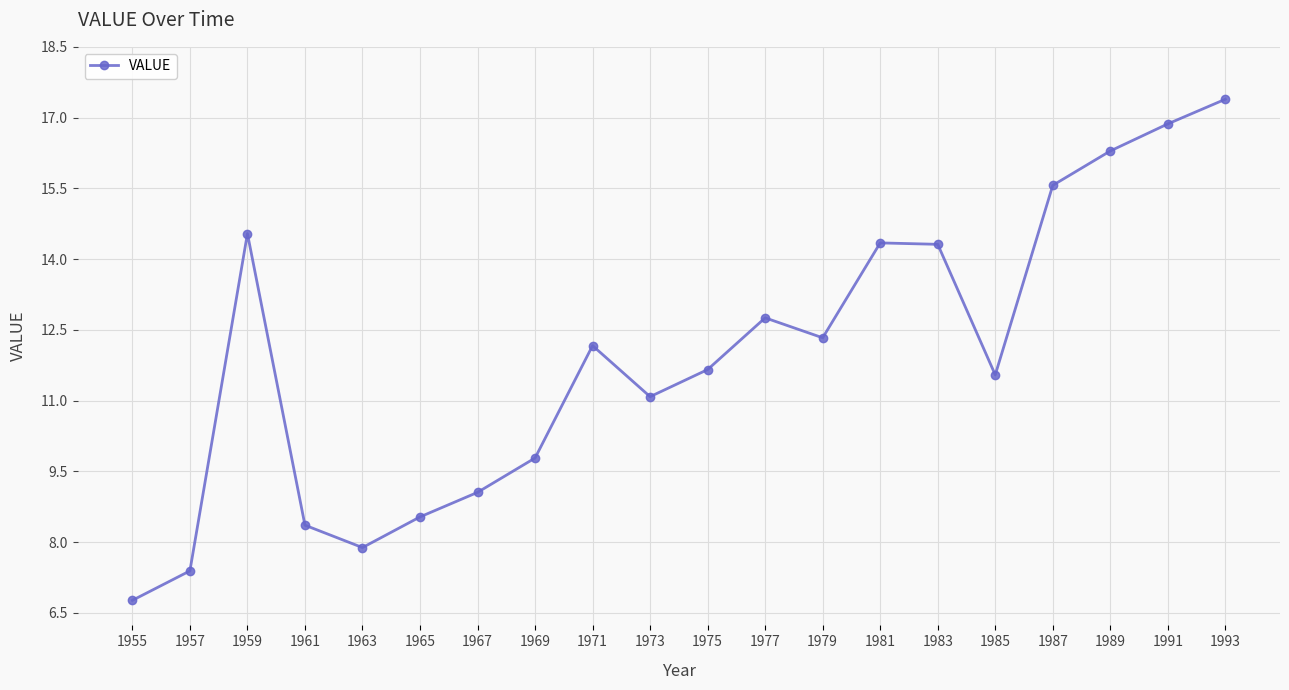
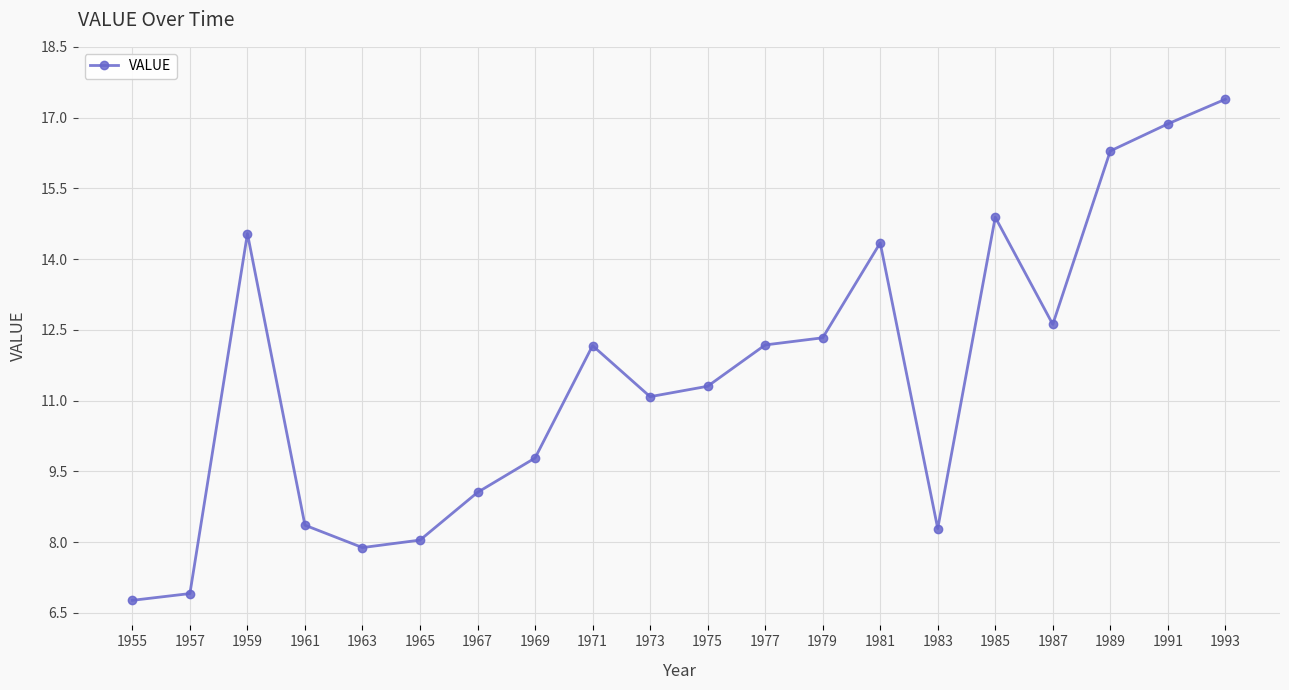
1957: 7.4 -> 6.9
1965: 8.5 -> 8.0
1975: 11.7 -> 11.3
1977: 12.8 -> 12.2
1983: 14.3 -> 8.3
1985: 11.5 -> 14.9
1987: 15.6 -> 12.6
